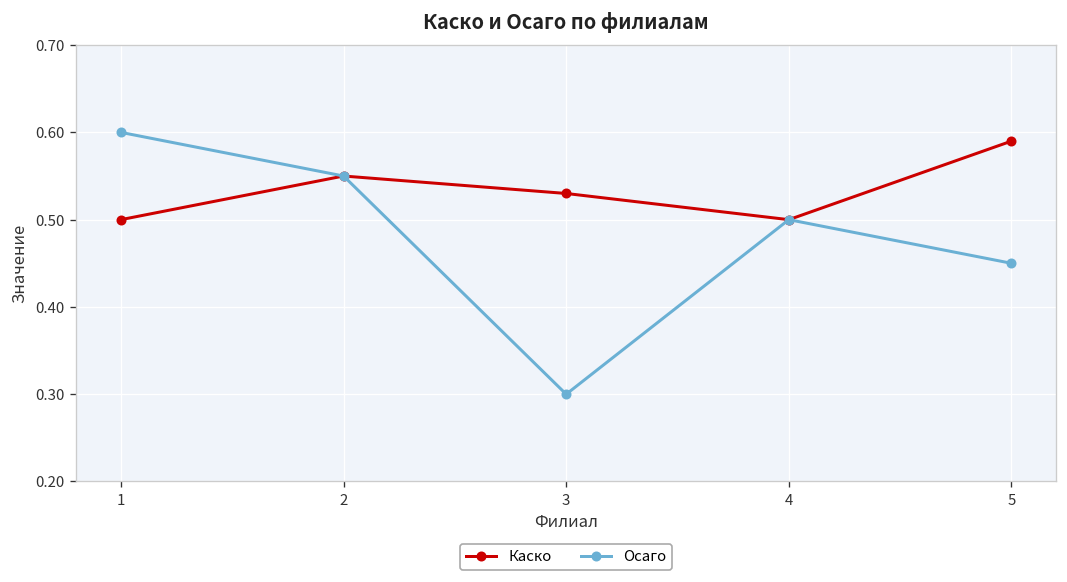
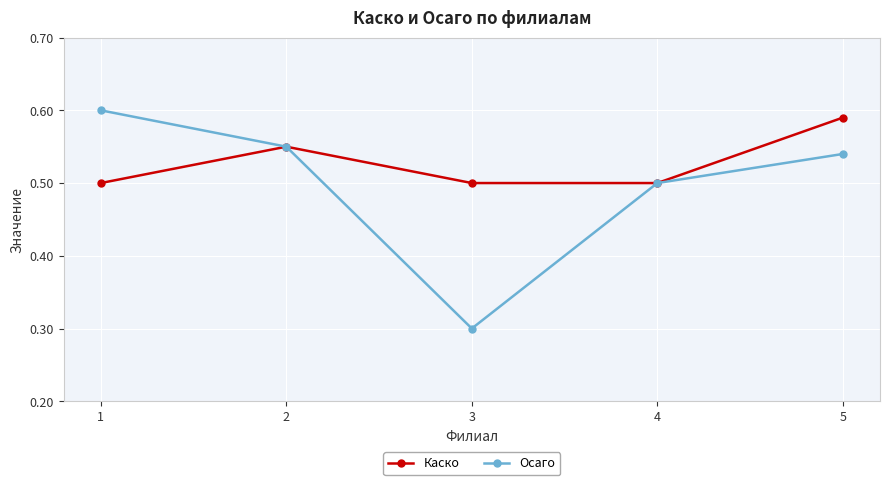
Каско, 3: 0.53 -> 0.50
Осаго, 5: 0.45 -> 0.54
